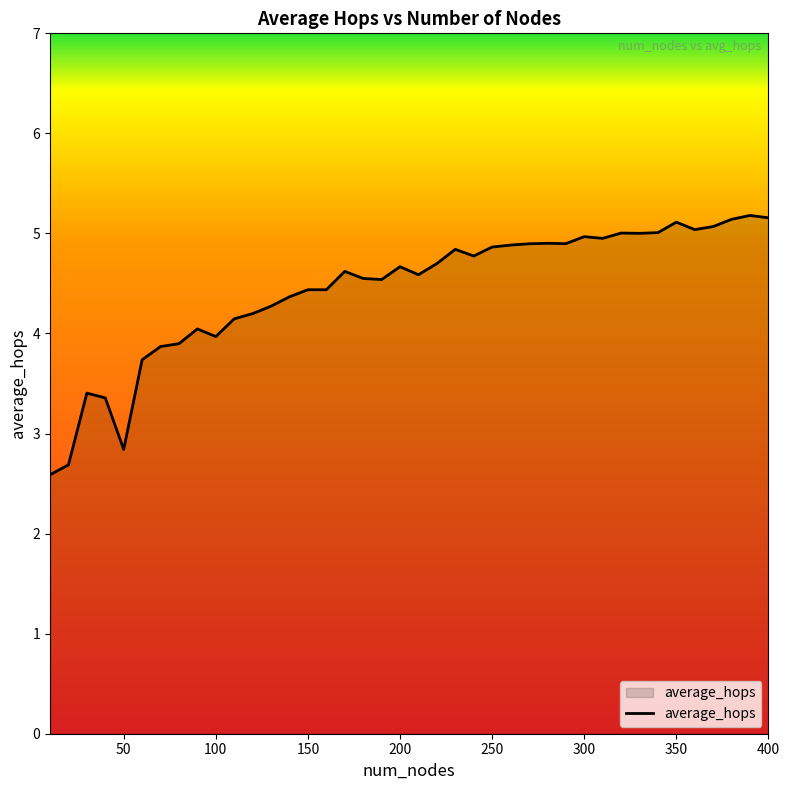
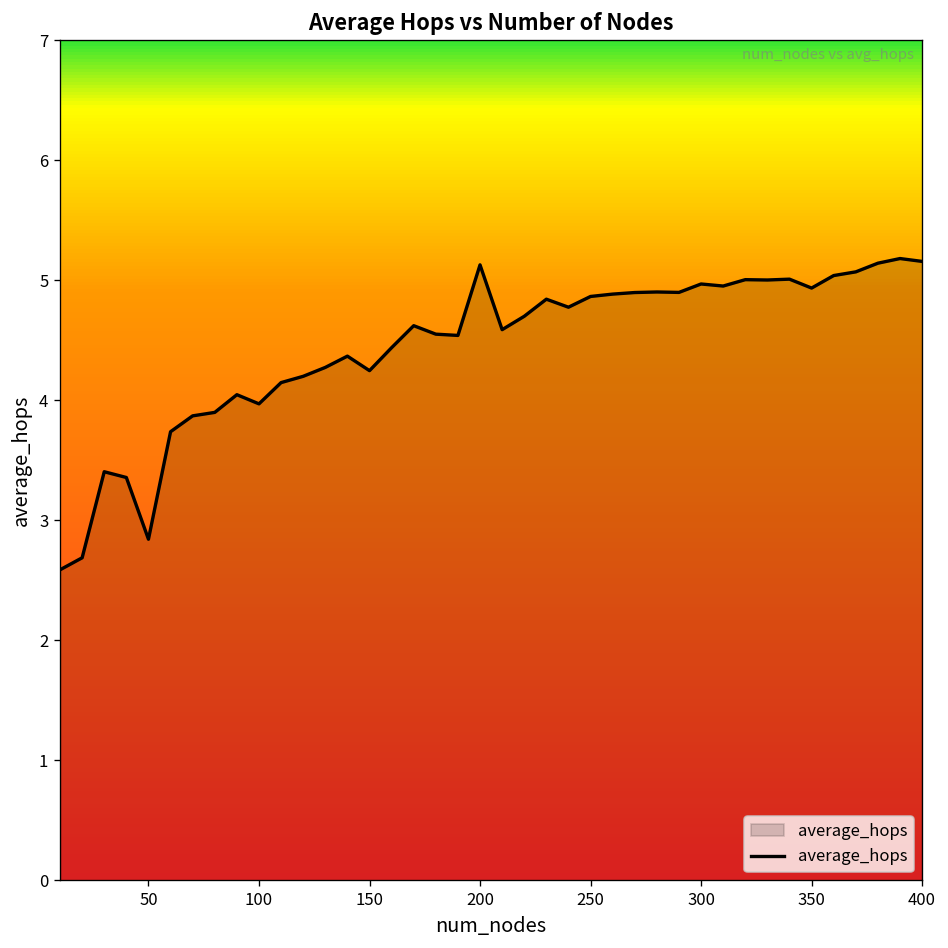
150: 4.44 -> 4.25
200: 4.67 -> 5.13
350: 5.11 -> 4.93
